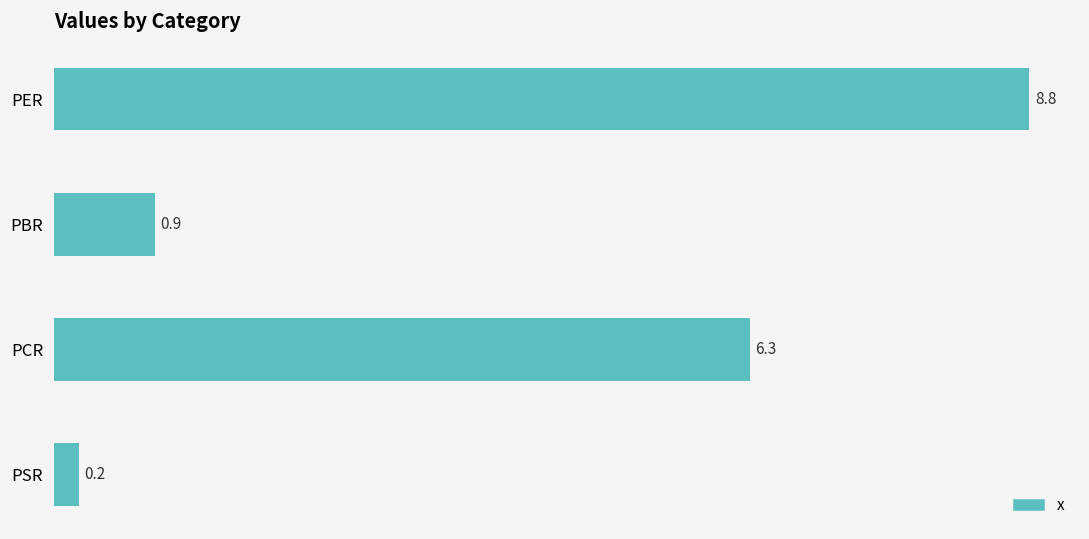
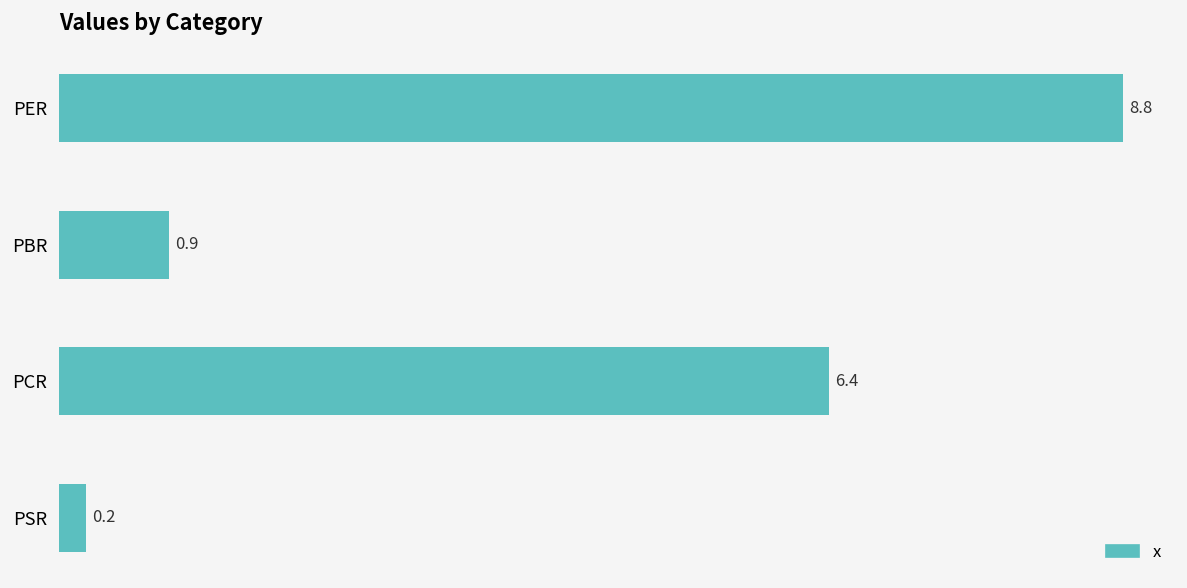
PCR: 6.3 -> 6.4
